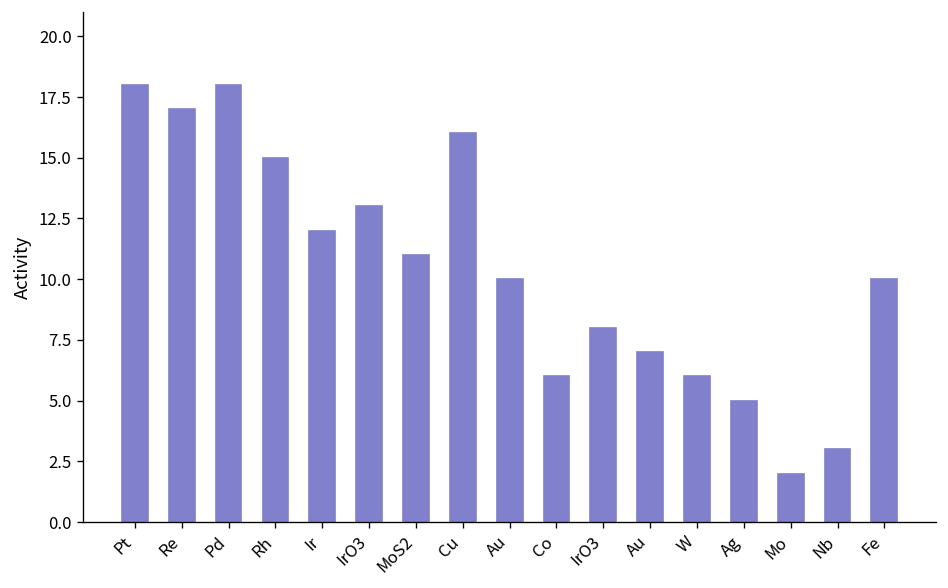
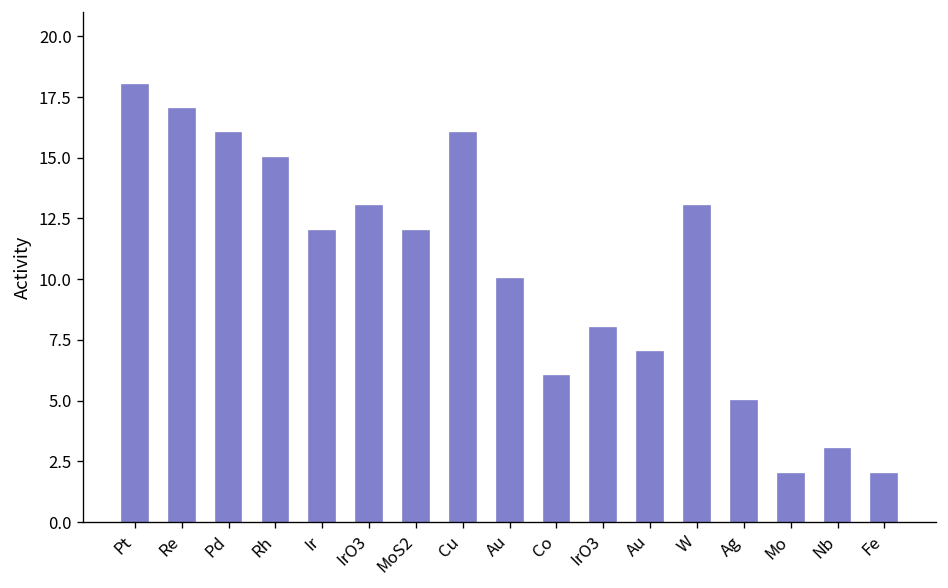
Pd: 18 -> 16
MoS2: 11 -> 12
W: 6 -> 13
Fe: 10 -> 2
